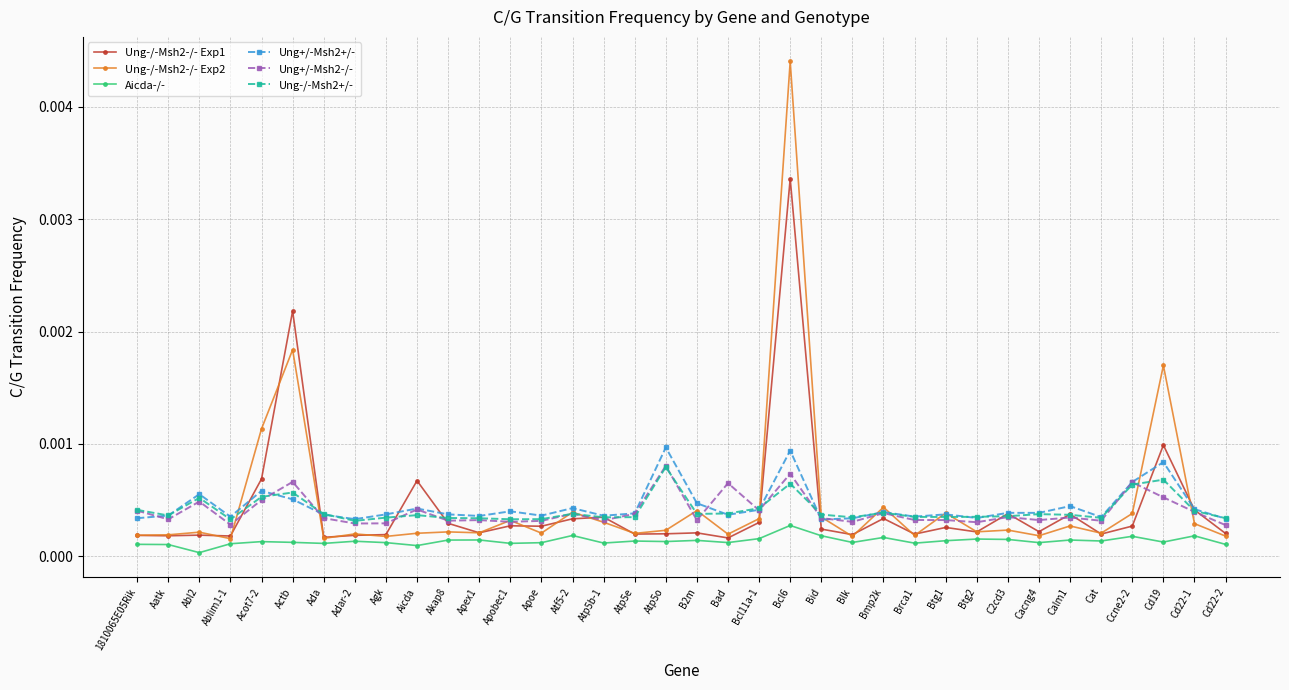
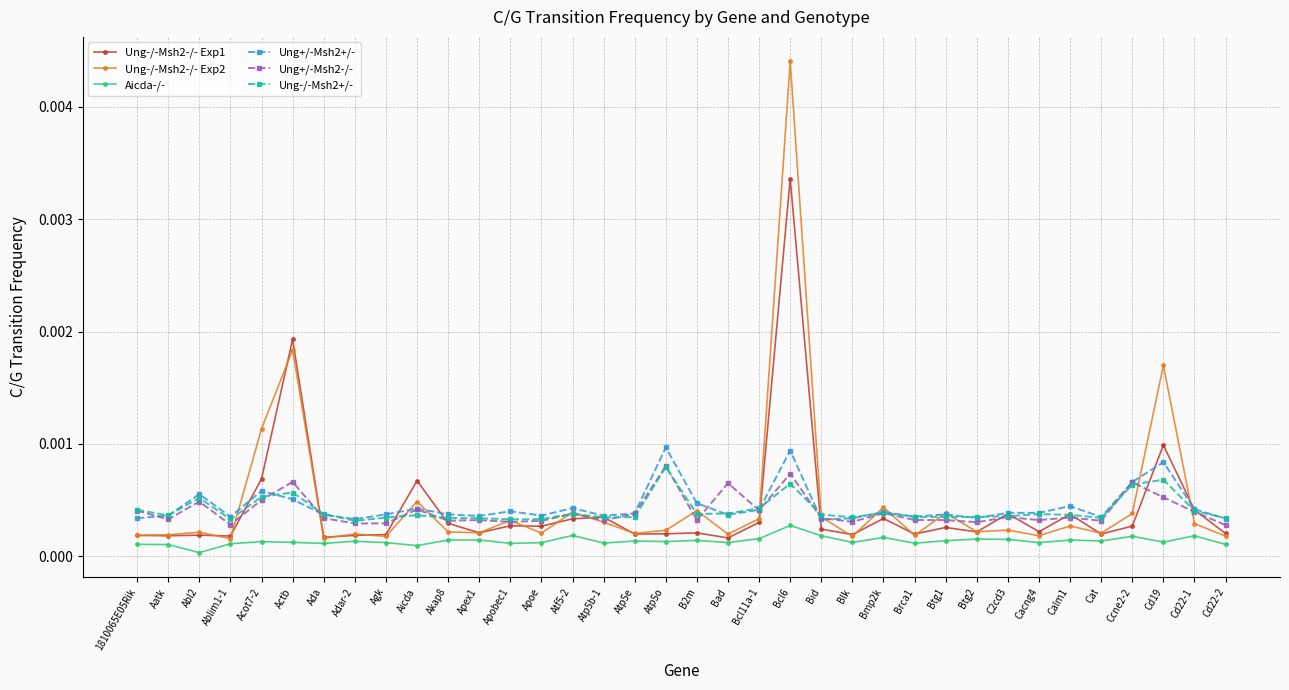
Ung-/-Msh2-/- Exp1, Actb: 0.00218 -> 0.00193
Ung-/-Msh2-/- Exp2, Aicda: 0.00021 -> 0.00049
